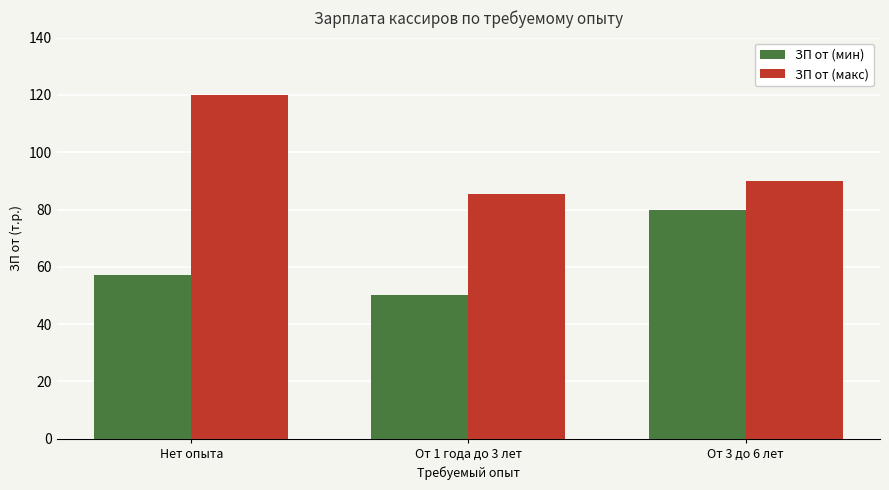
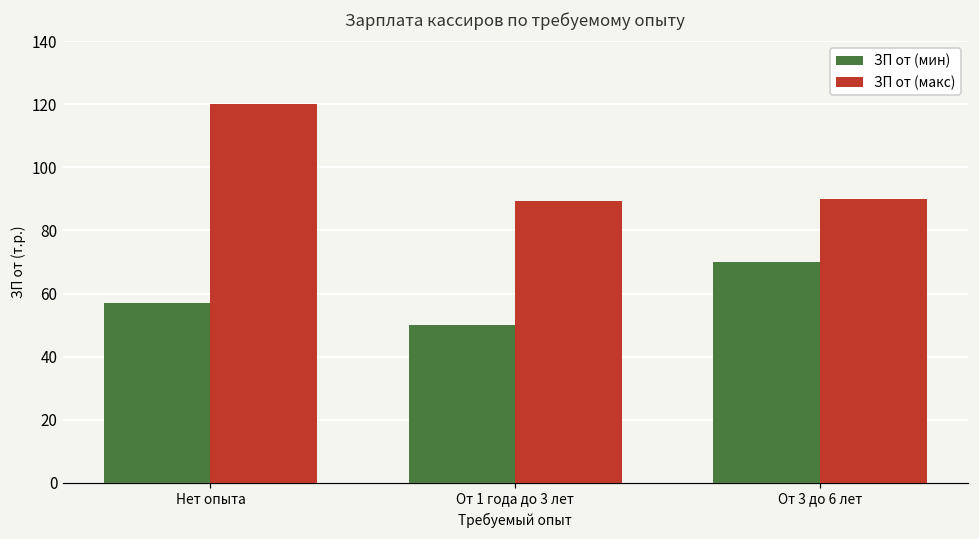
ЗП от (макс), От 1 года до 3 лет: 86 -> 89
ЗП от (мин), От 3 до 6 лет: 80 -> 70
